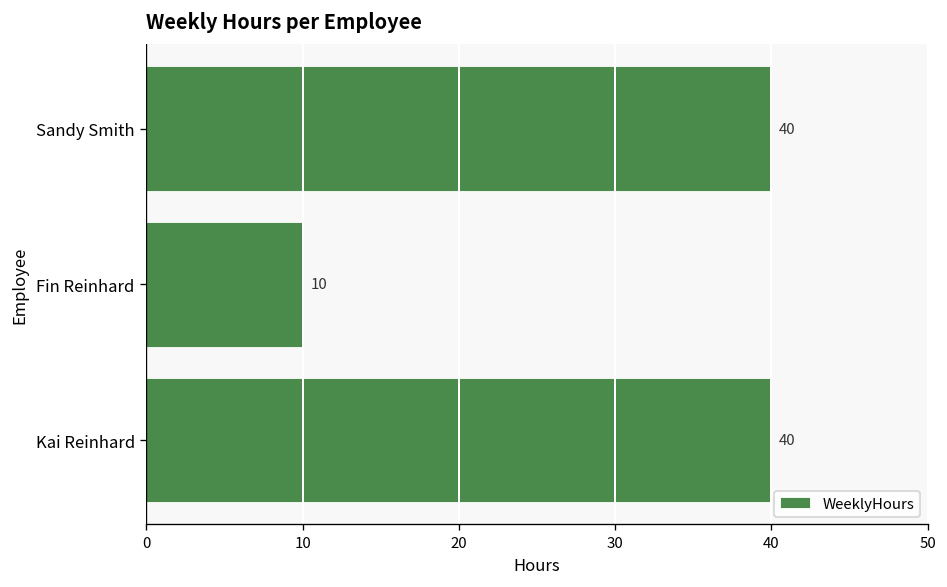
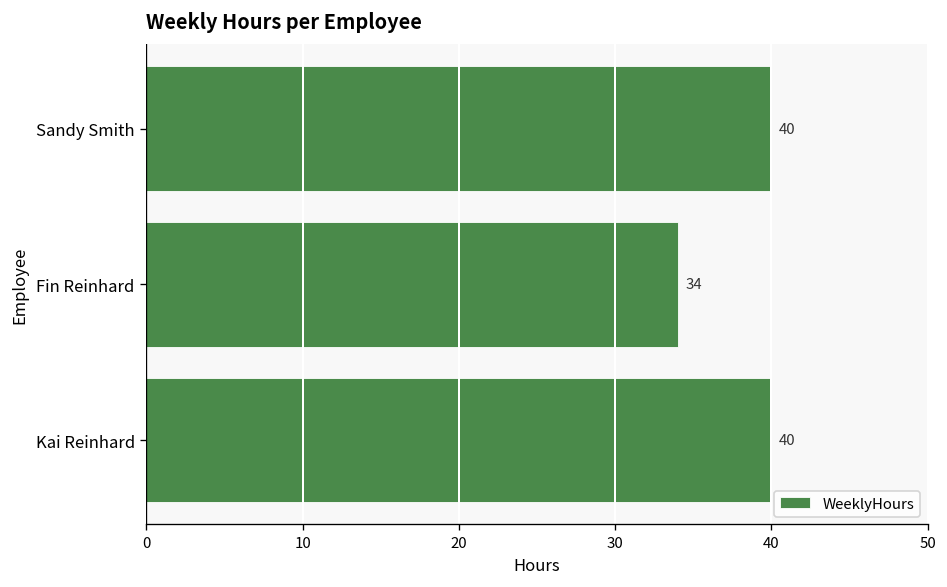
Fin Reinhard: 10 -> 34
